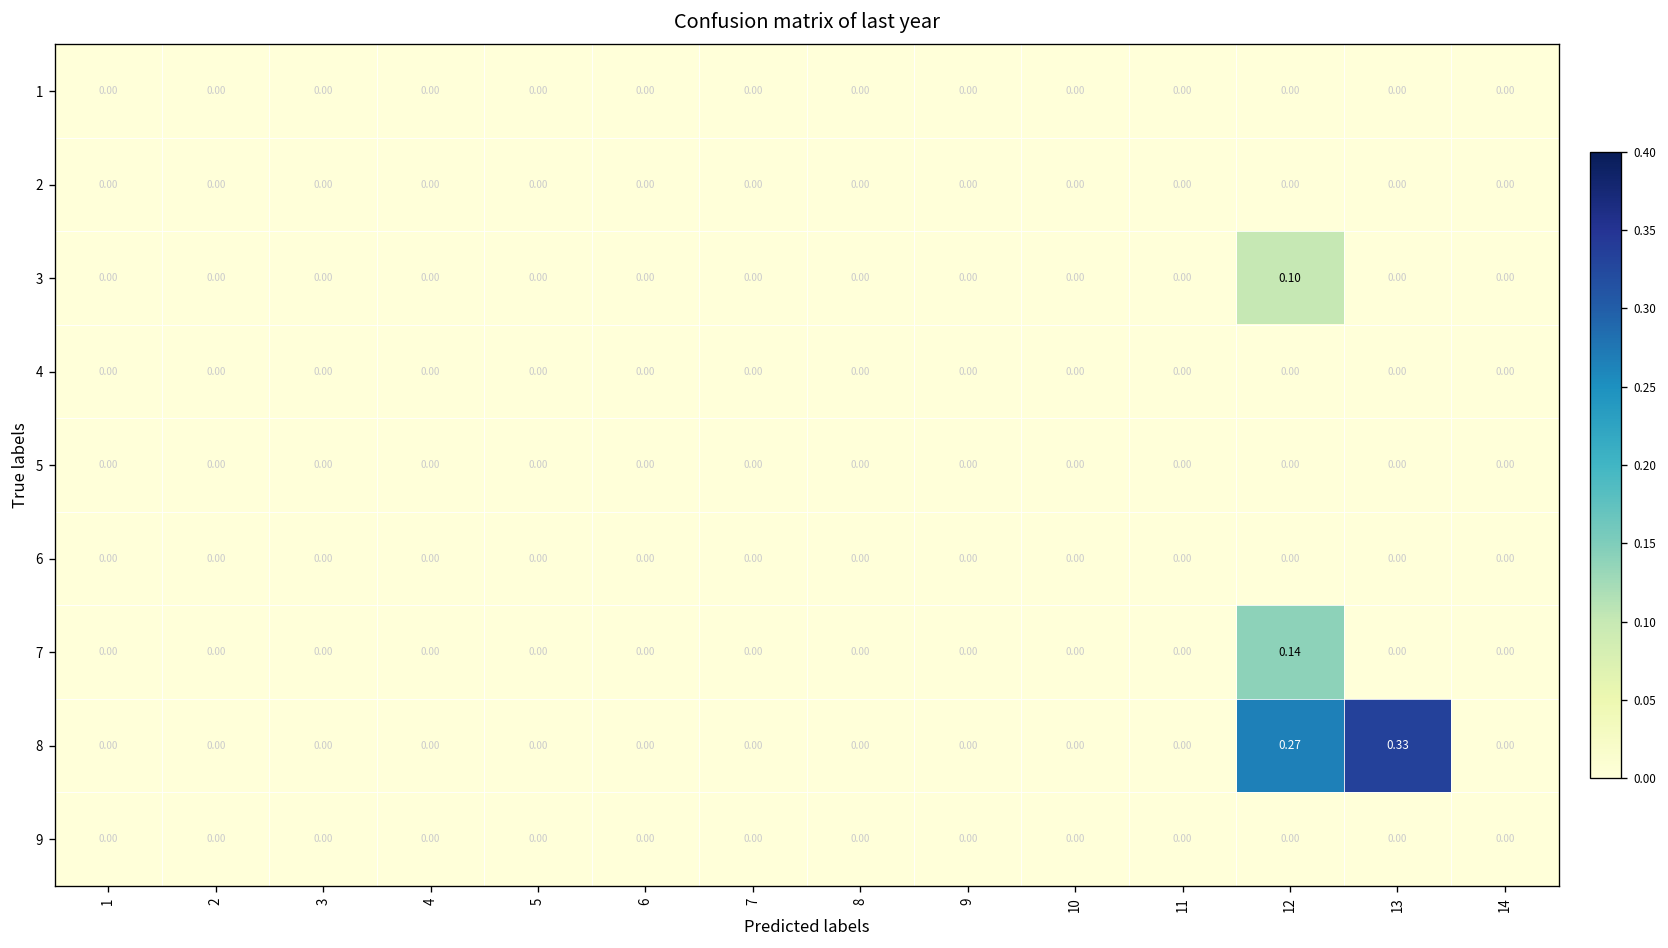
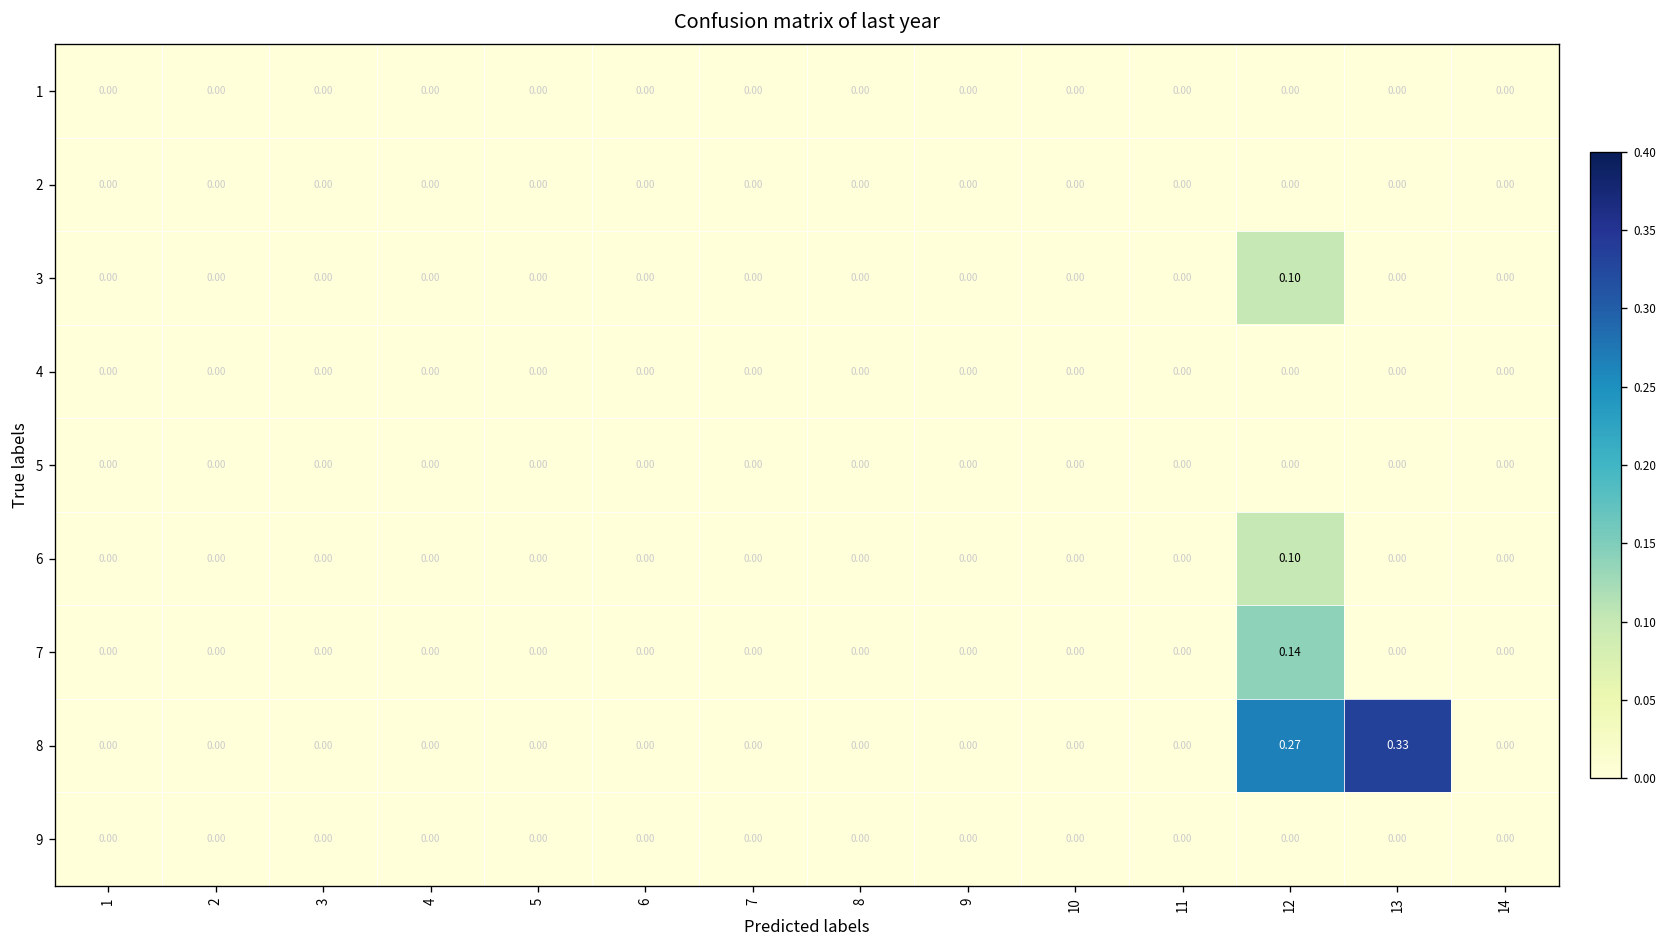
6, 12: 0.00 -> 0.10
